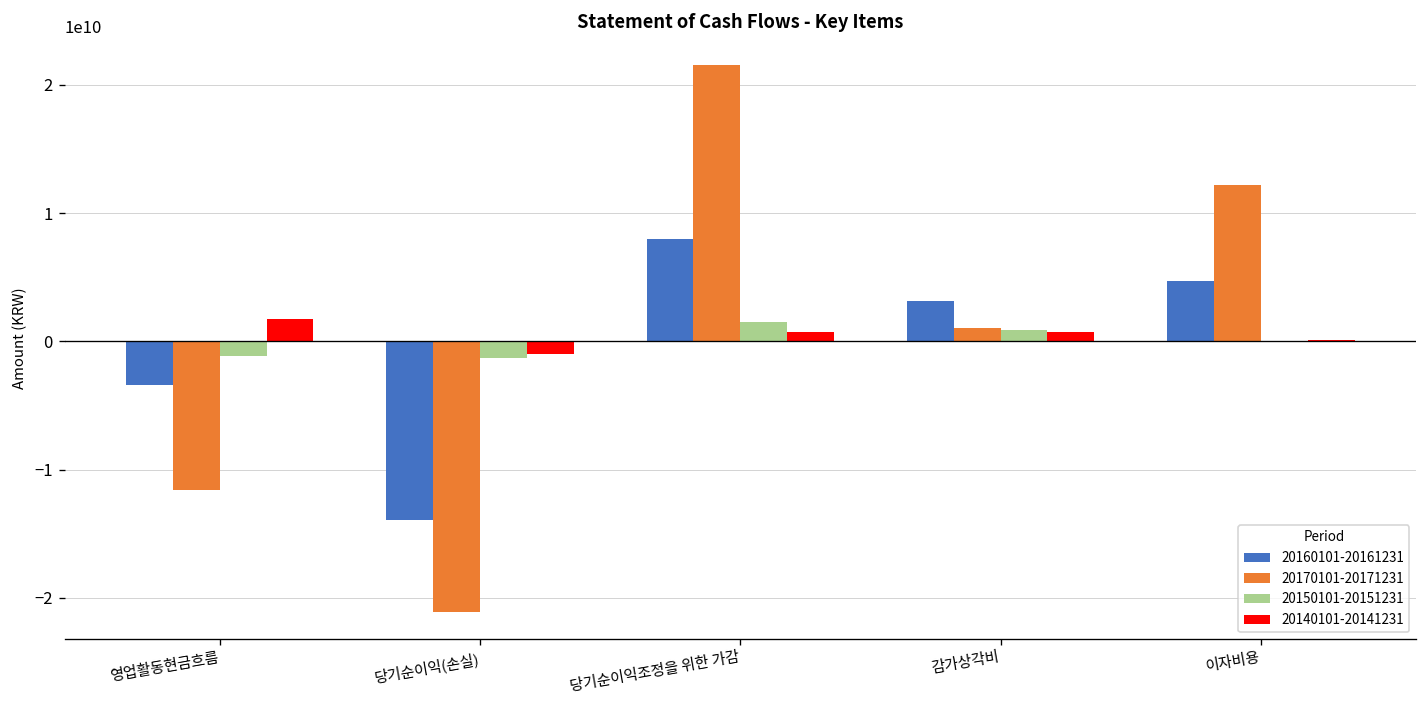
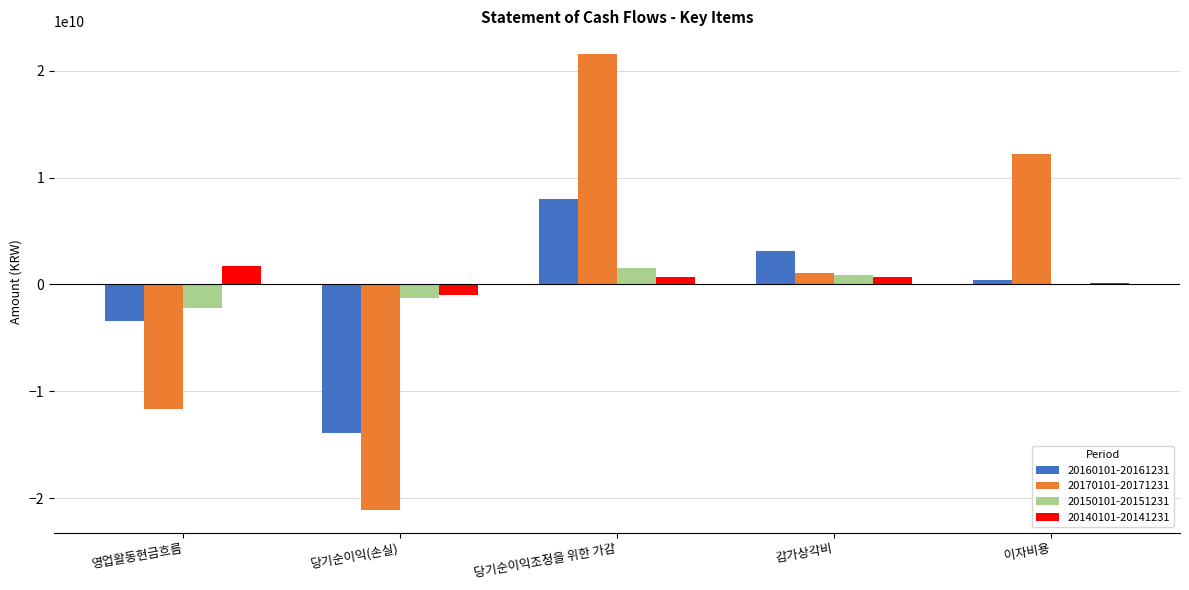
20150101-20151231, 영업활동현금흐름: -1200000000 -> -2200000000
20160101-20161231, 이자비용: 4700000000 -> 400000000
